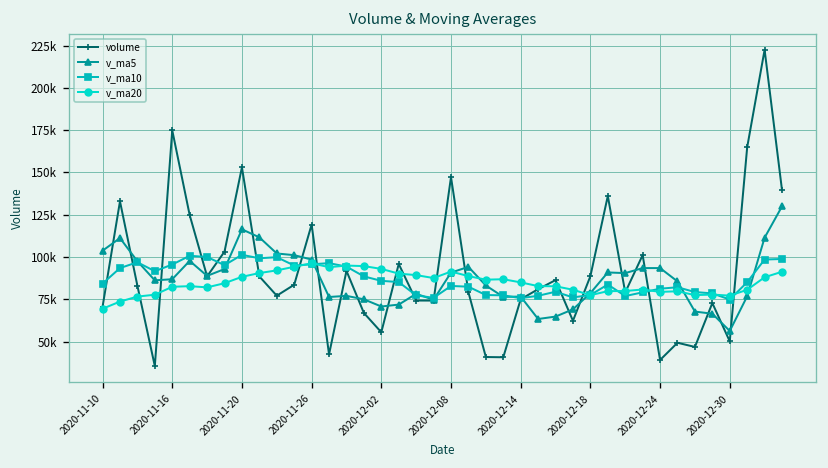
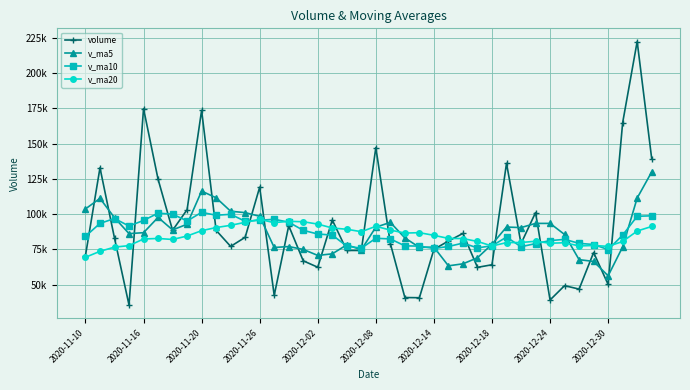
volume, 2020-11-20: 153000 -> 174000
volume, 2020-12-02: 56000 -> 62000
volume, 2020-12-18: 89000 -> 64000
